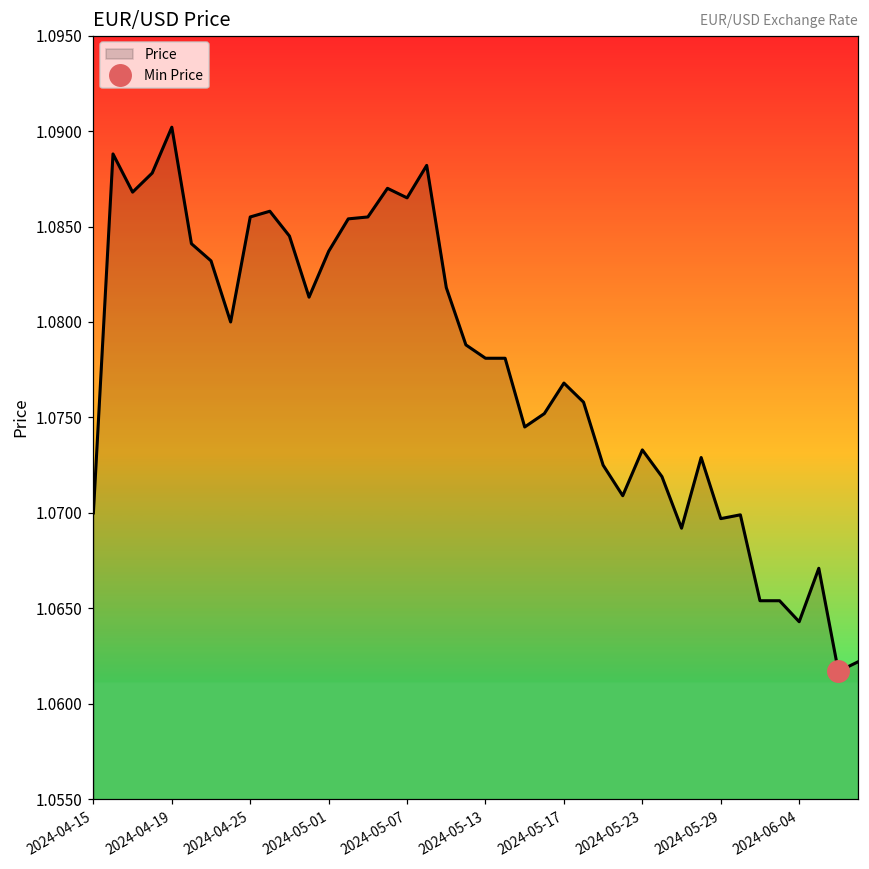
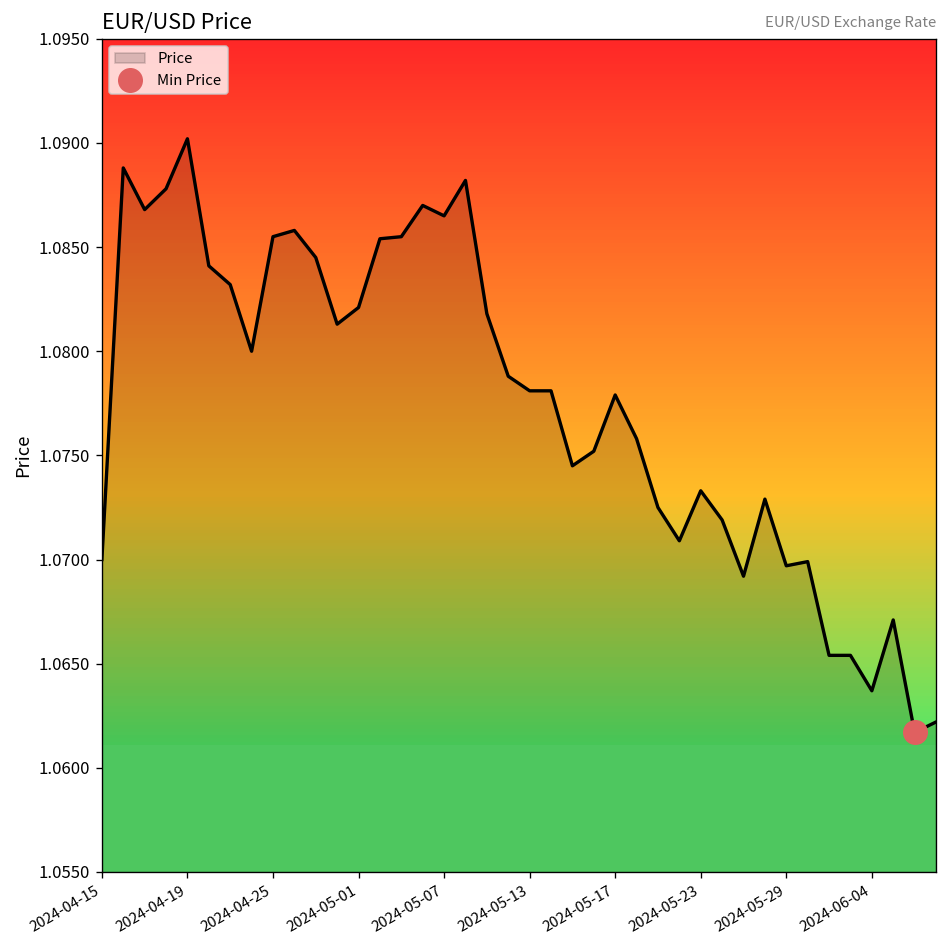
Price, 2024-05-01: 1.0837 -> 1.0821
Price, 2024-05-17: 1.0768 -> 1.0779
Price, 2024-06-04: 1.0643 -> 1.0637
